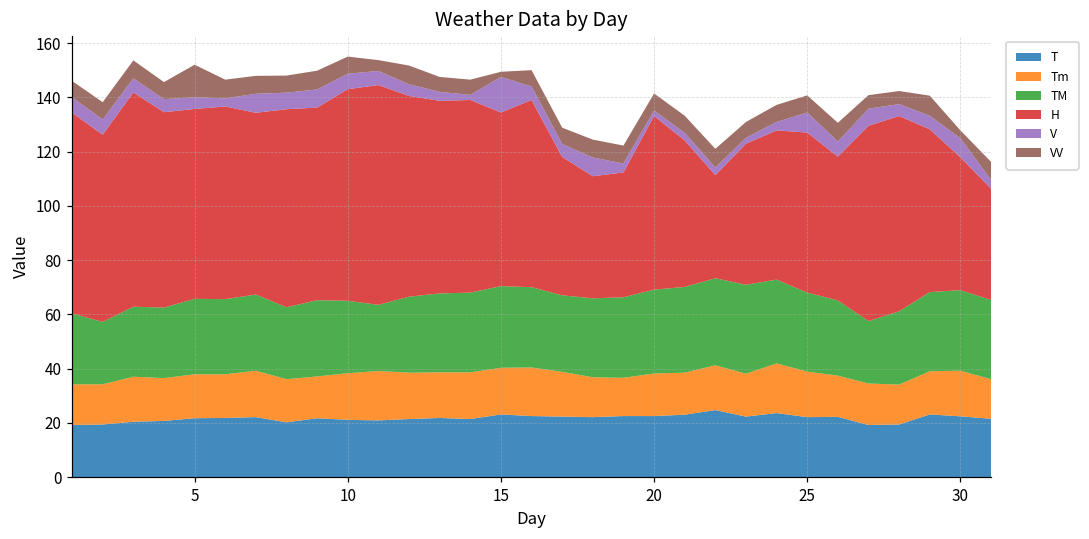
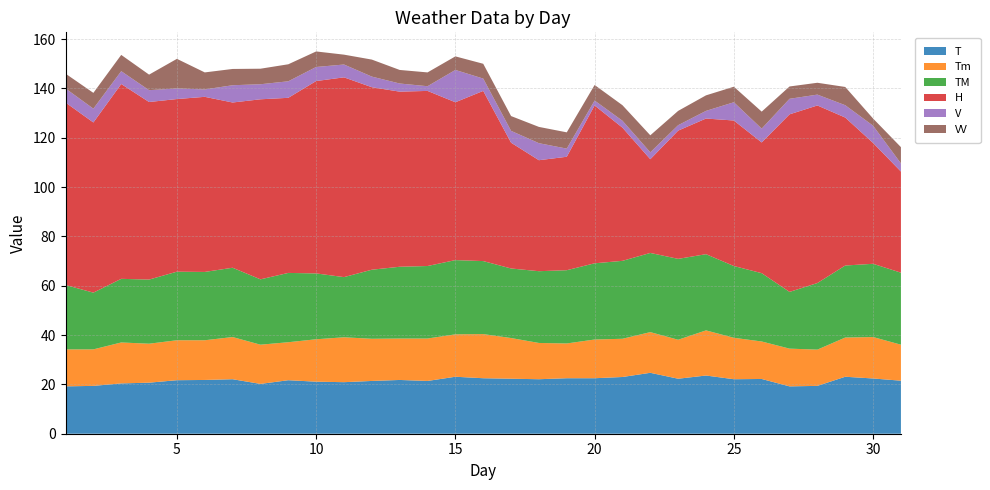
VV, 15: 2 -> 6
